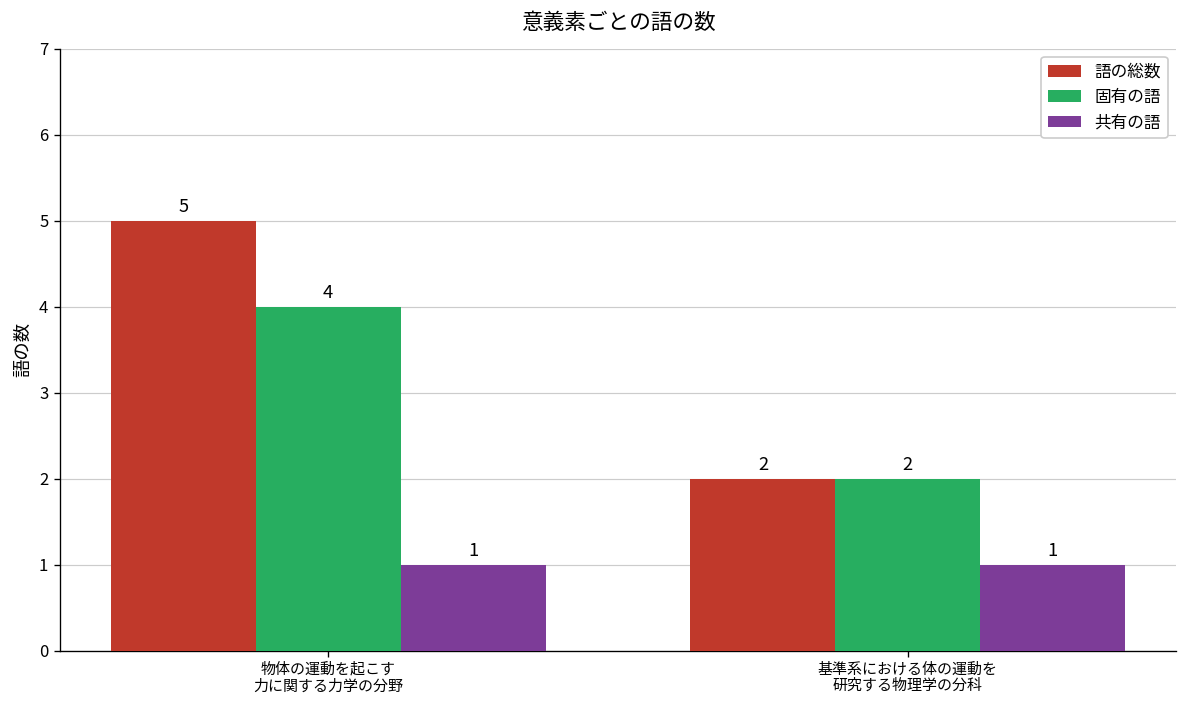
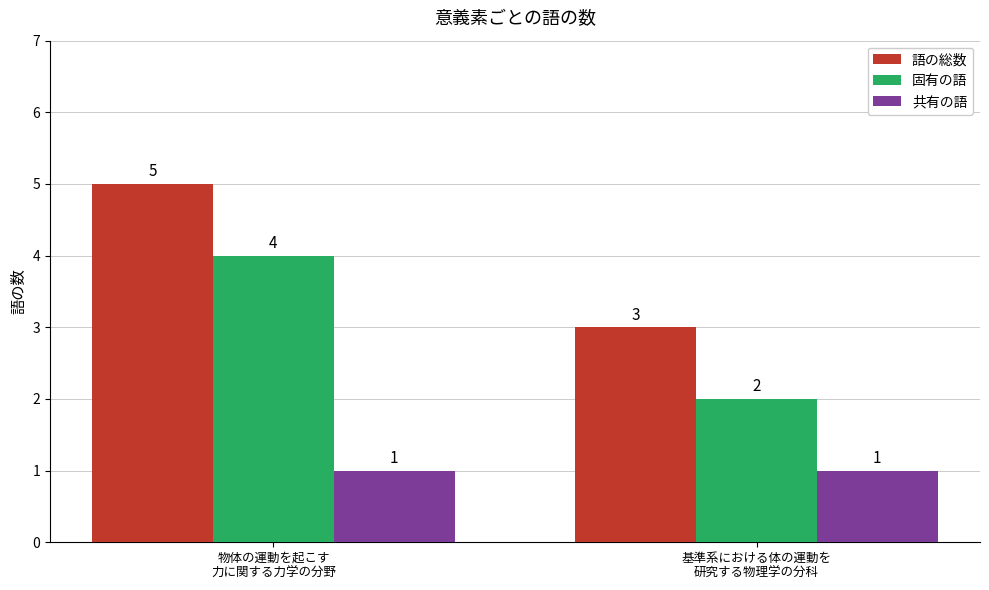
語の総数, 基準系における体の運動を 研究する物理学の分科: 2 -> 3
